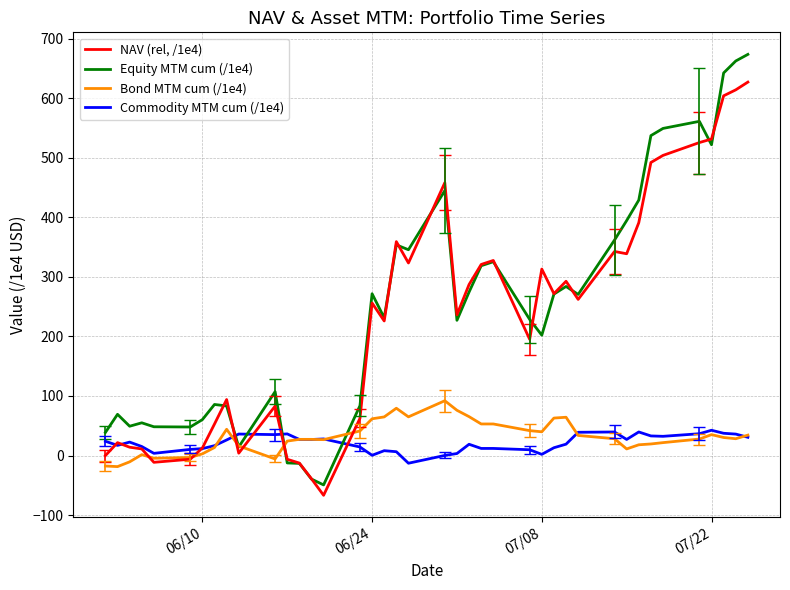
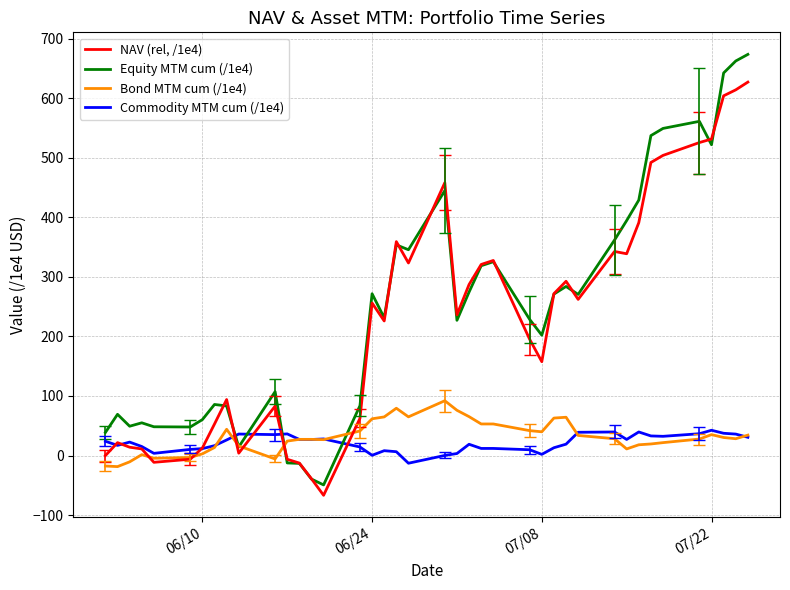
NAV (rel, /1e4), 07/08: 310 -> 160
